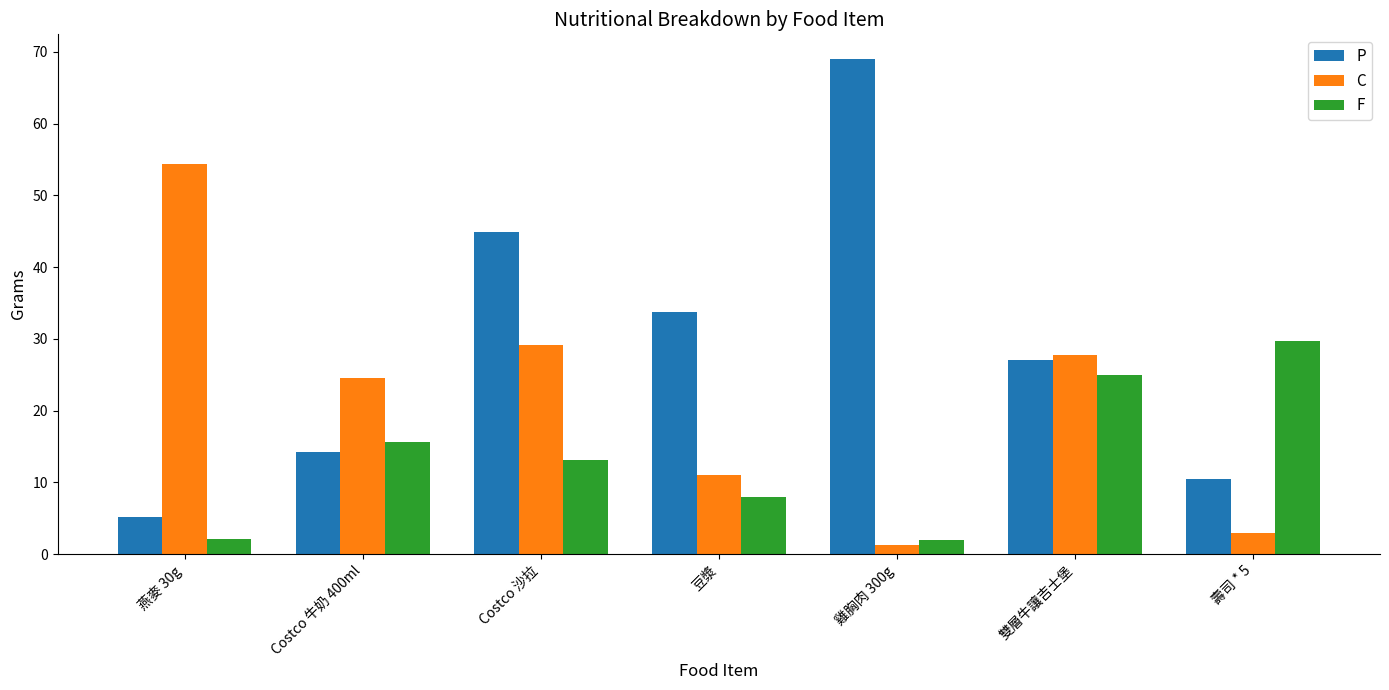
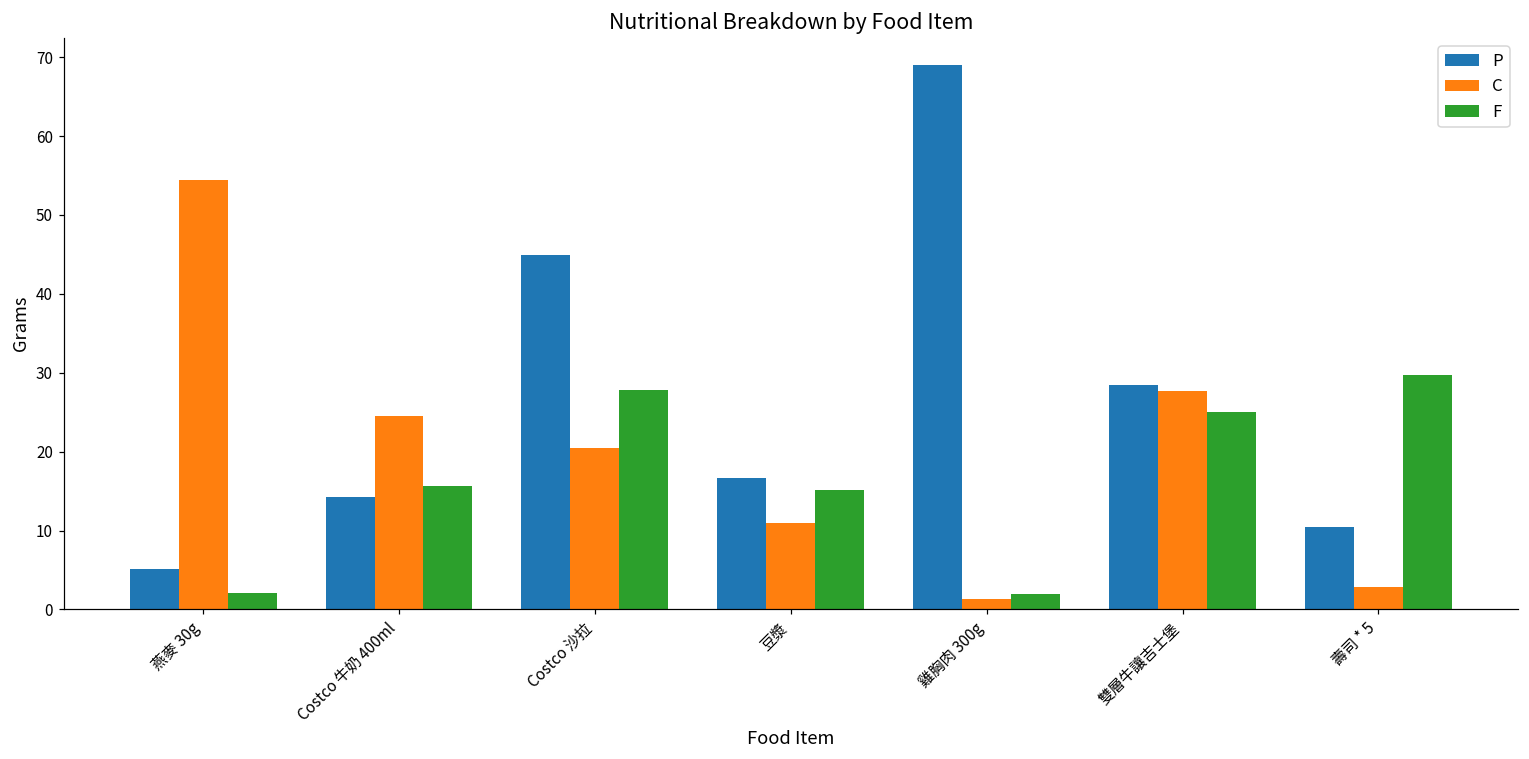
C, Costco 沙拉: 29 -> 21
F, Costco 沙拉: 13 -> 28
P, 豆漿: 34 -> 17
F, 豆漿: 8 -> 15
P, 雙層牛讓吉士堡: 27 -> 29
